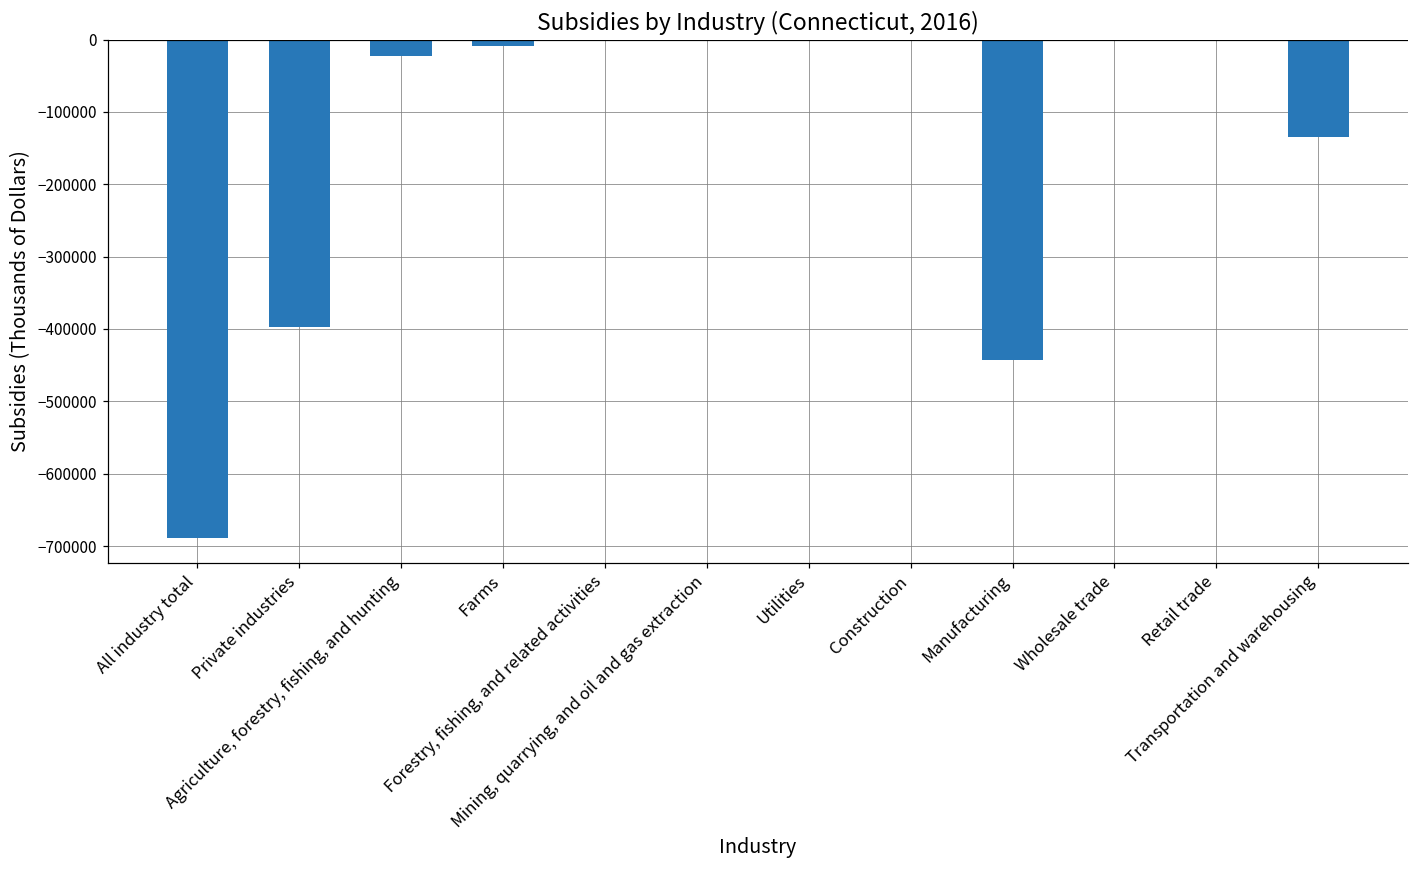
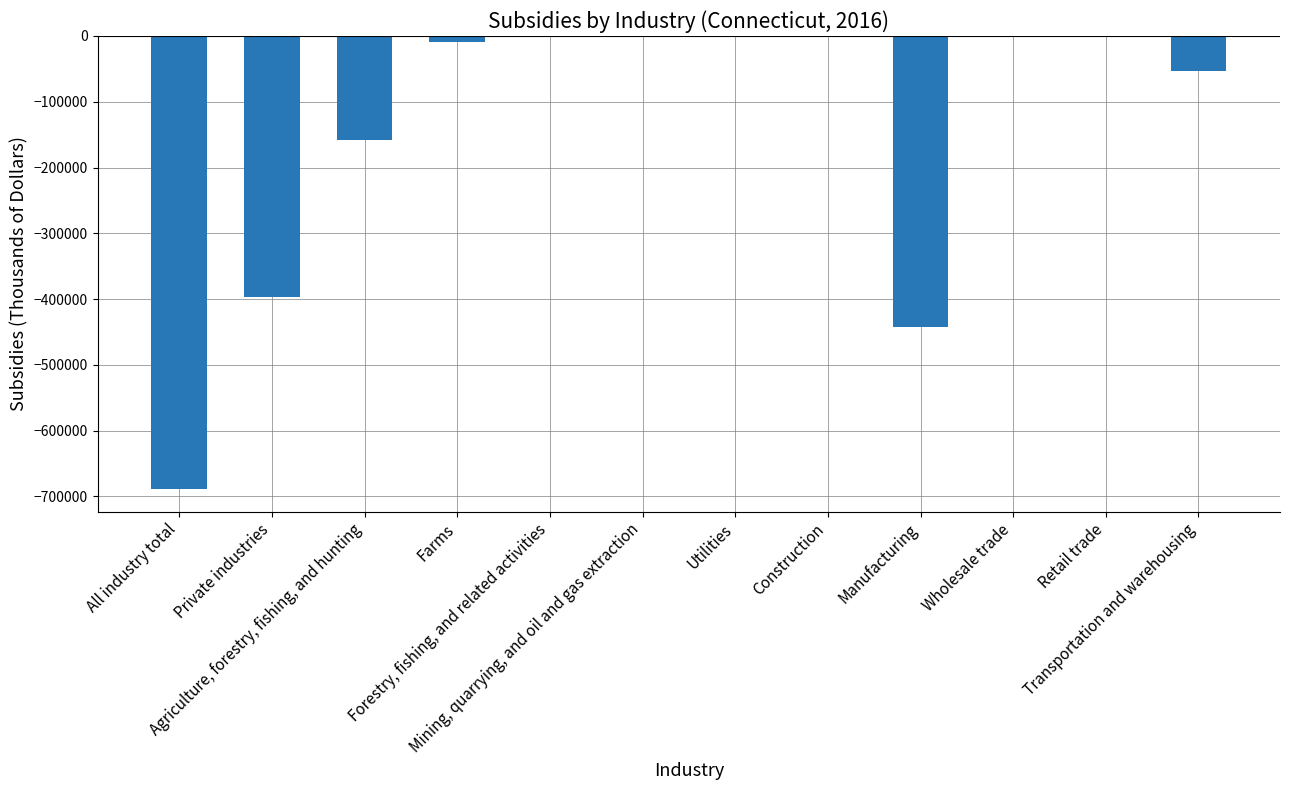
Agriculture, forestry, fishing, and hunting: -20000 -> -160000
Transportation and warehousing: -130000 -> -50000
